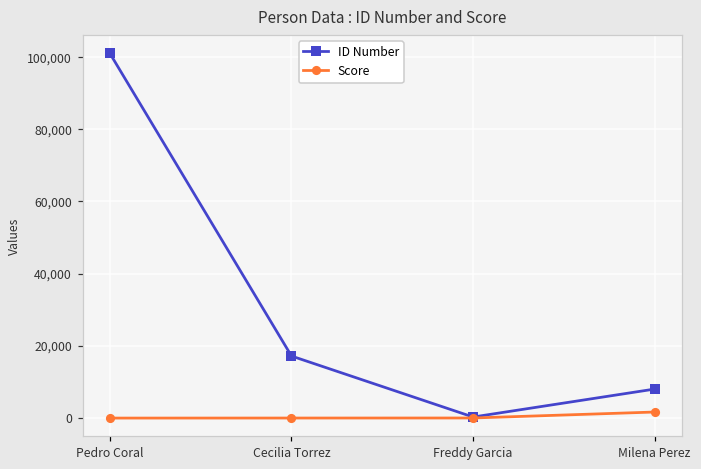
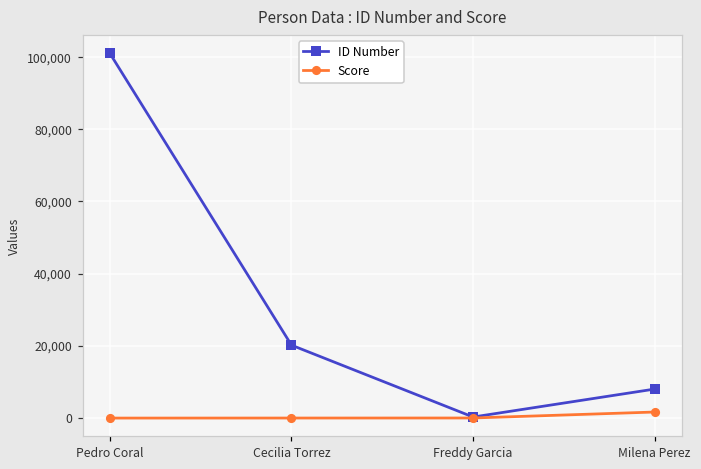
ID Number, Cecilia Torrez: 17,000 -> 20,000
